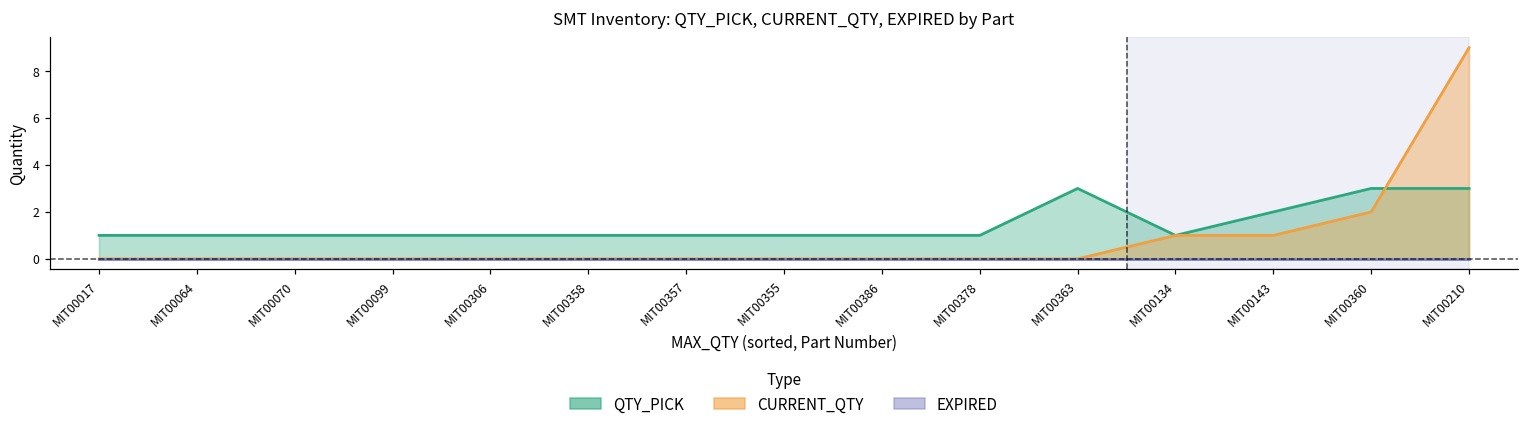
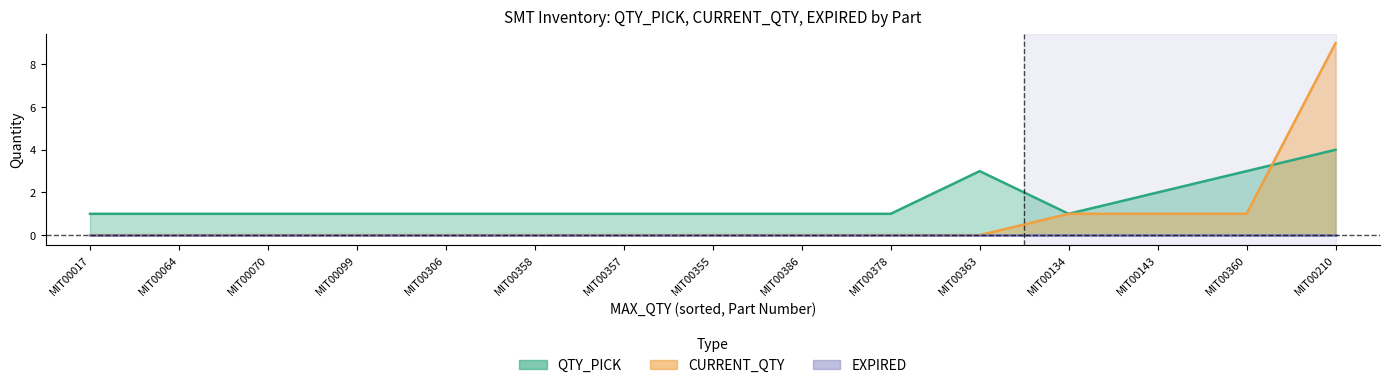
CURRENT_QTY, MIT00360: 2 -> 1
QTY_PICK, MIT00210: 3 -> 4
